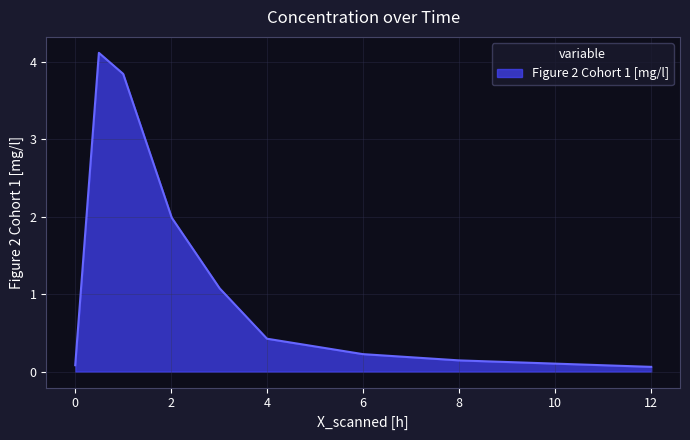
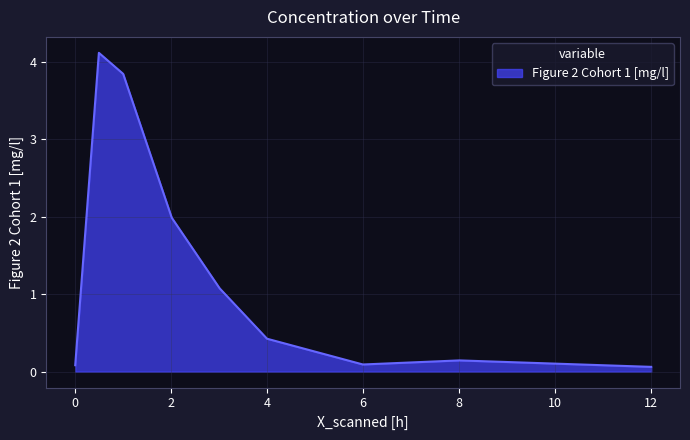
6: 0.2 -> 0.1
